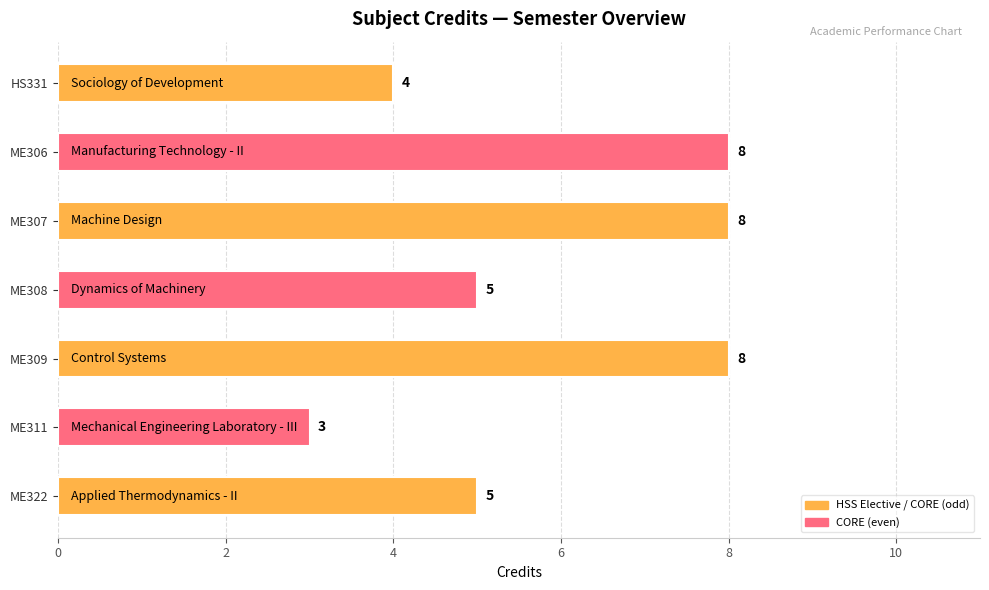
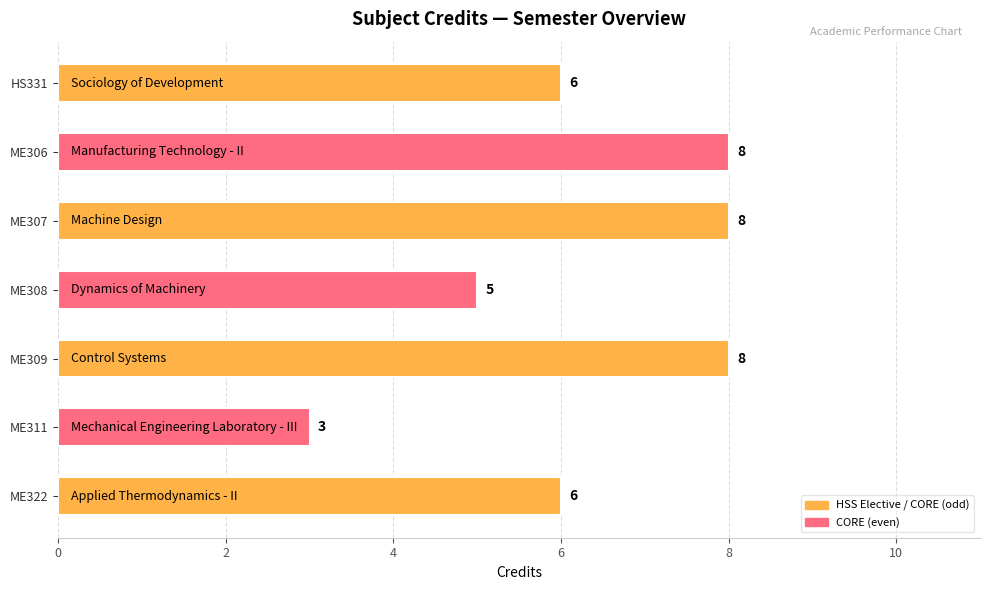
HS331: 4 -> 6
ME322: 5 -> 6
